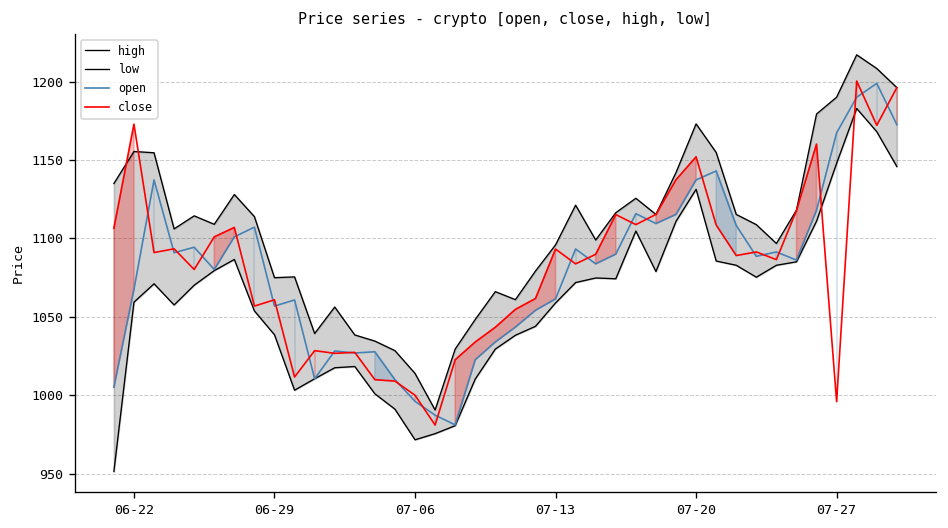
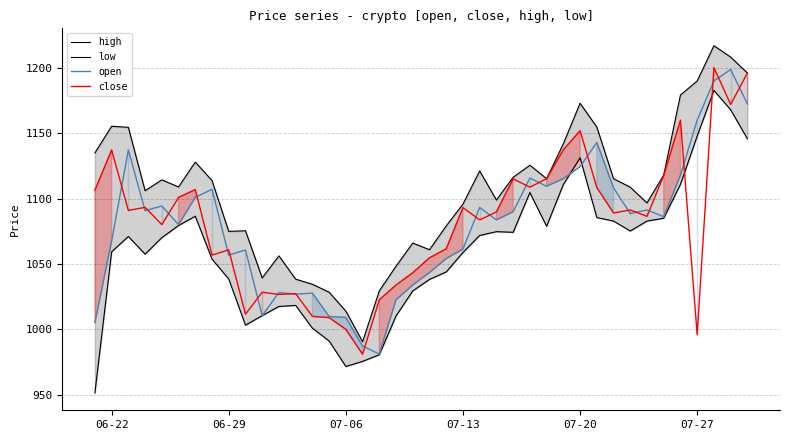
close, 06-22: 1173 -> 1137
open, 07-06: 996 -> 1009
open, 07-20: 1137 -> 1125
open, 07-27: 1167 -> 1160
